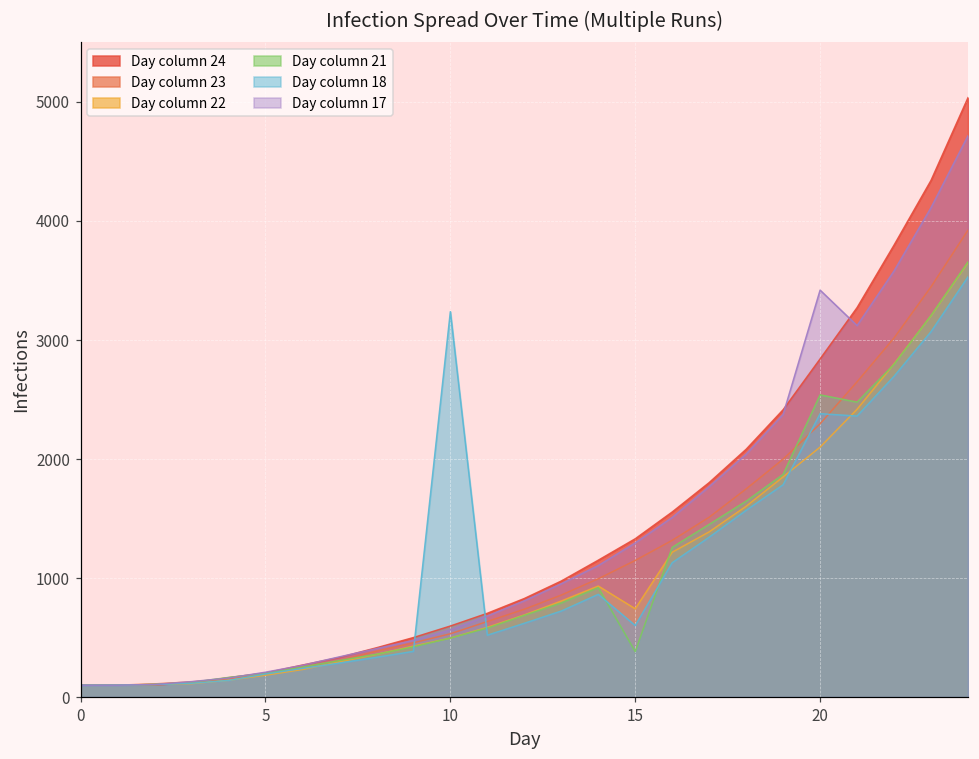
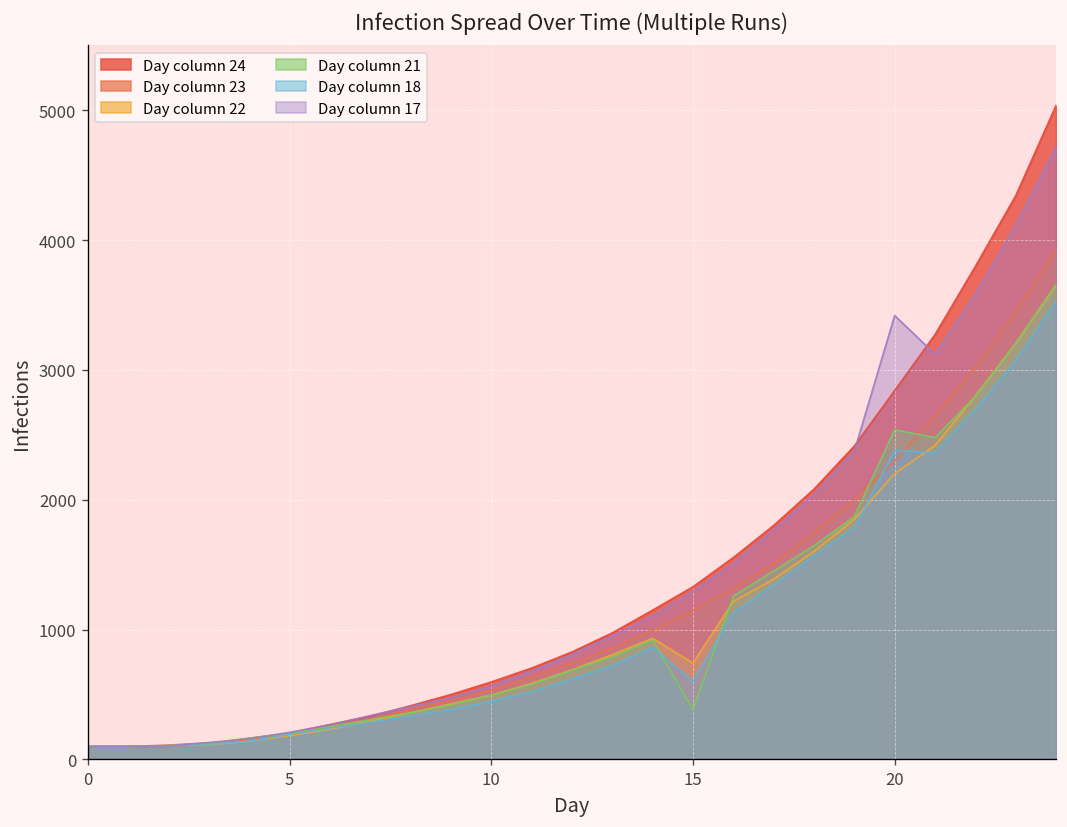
Day column 18, 10: 3240 -> 450
Day column 22, 20: 2100 -> 2200
